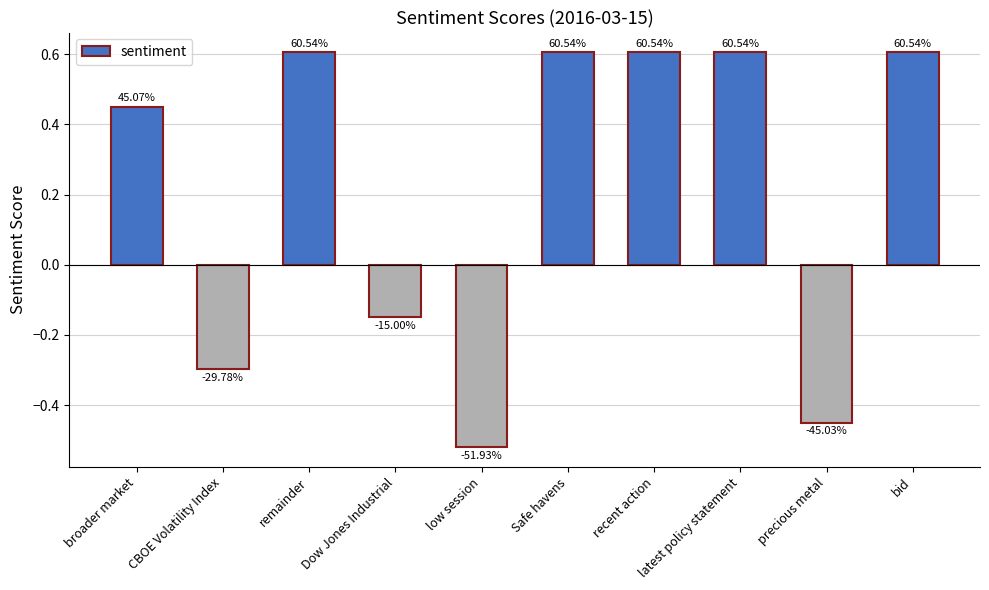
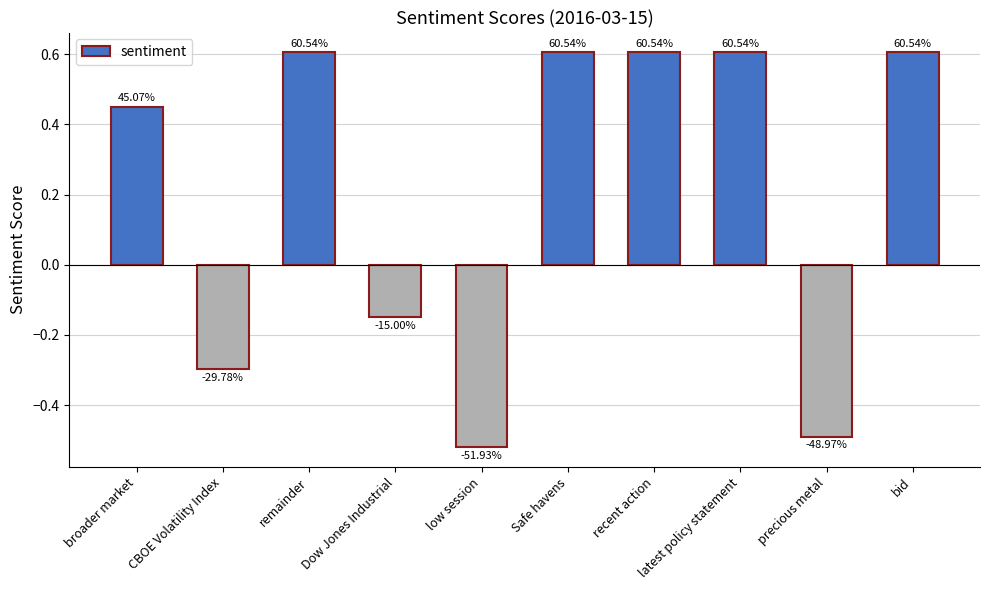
precious metal: -45.03% -> -48.97%
